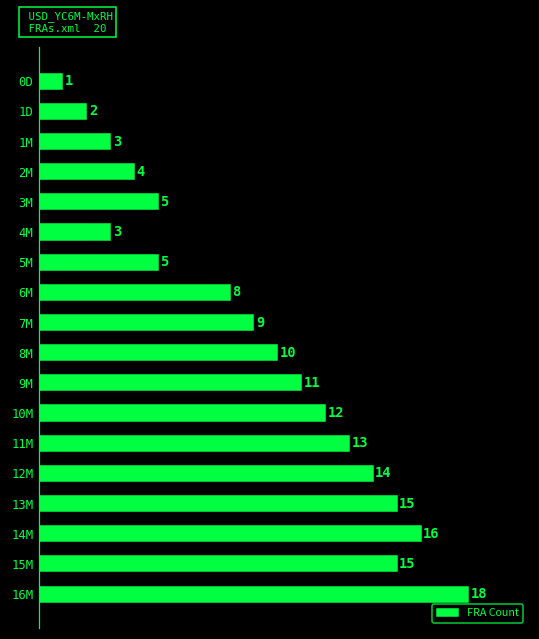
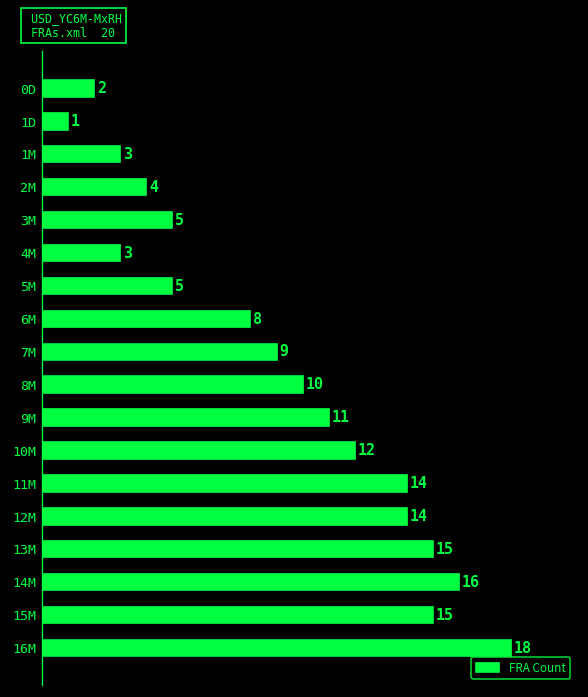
0D: 1 -> 2
1D: 2 -> 1
11M: 13 -> 14
